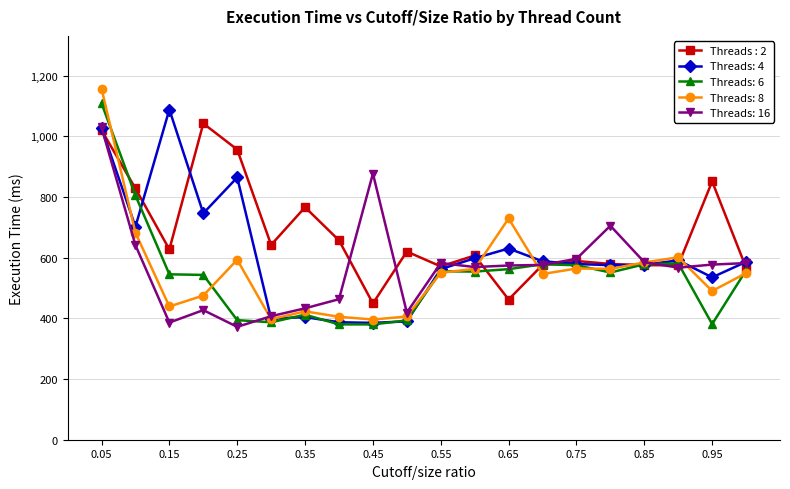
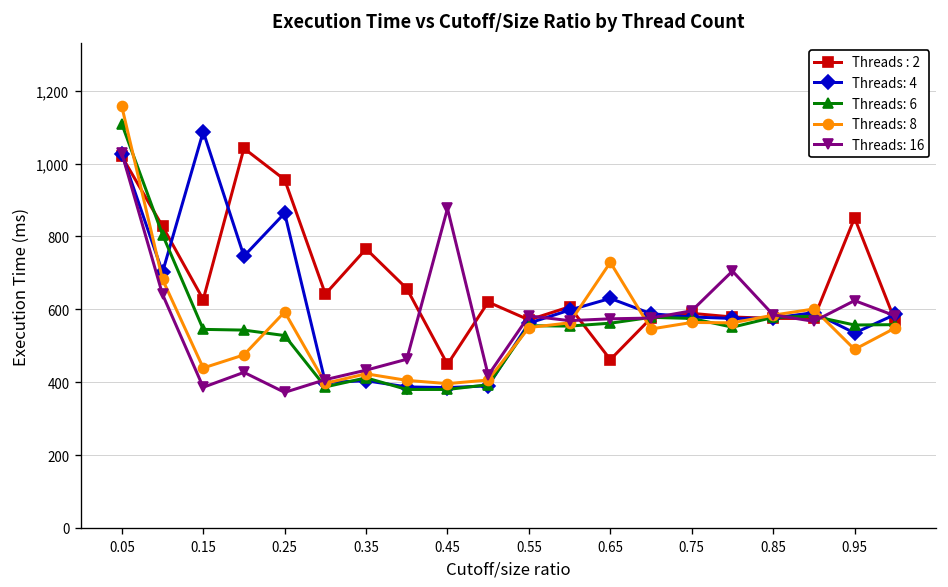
Threads: 6, 0.25: 390 -> 530
Threads: 6, 0.95: 380 -> 560
Threads: 16, 0.95: 580 -> 620
